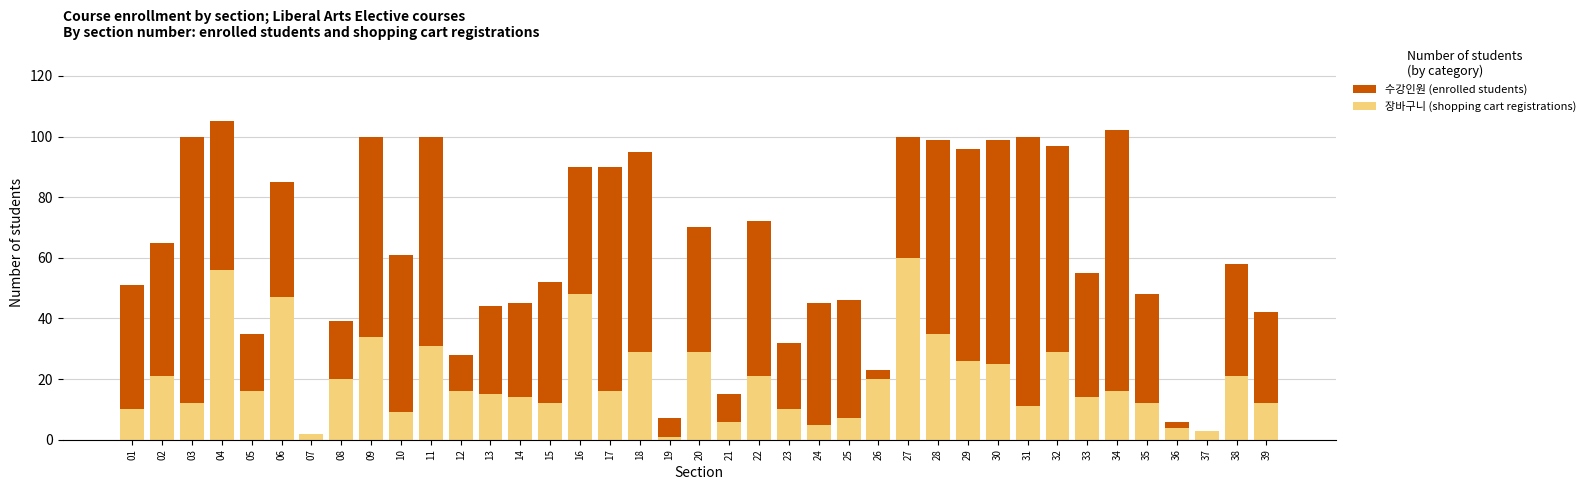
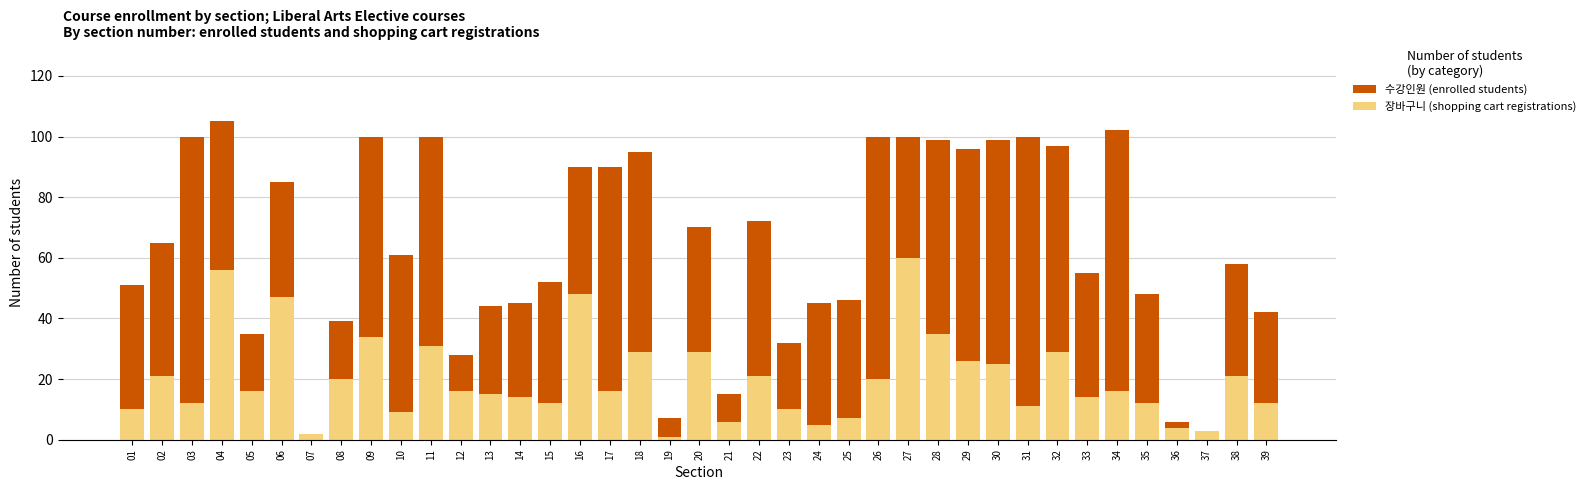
수강인원 (enrolled students), 26: 23 -> 100
